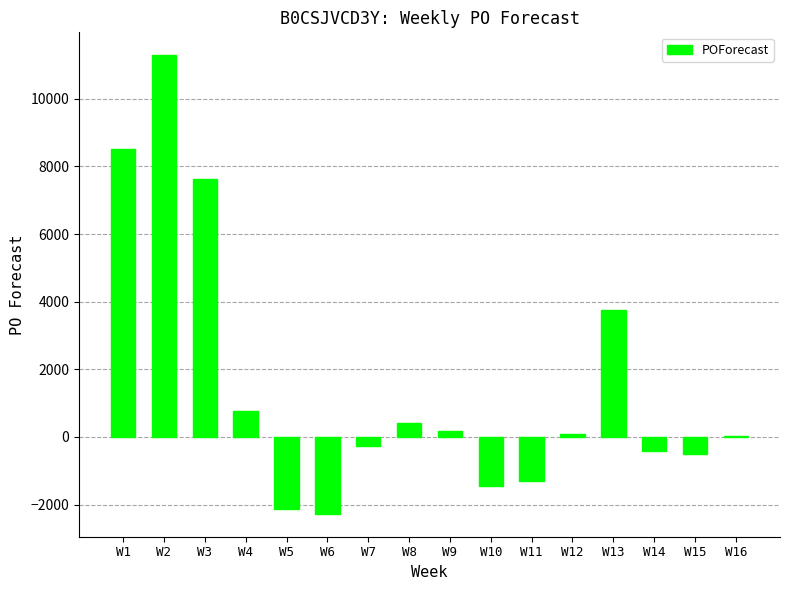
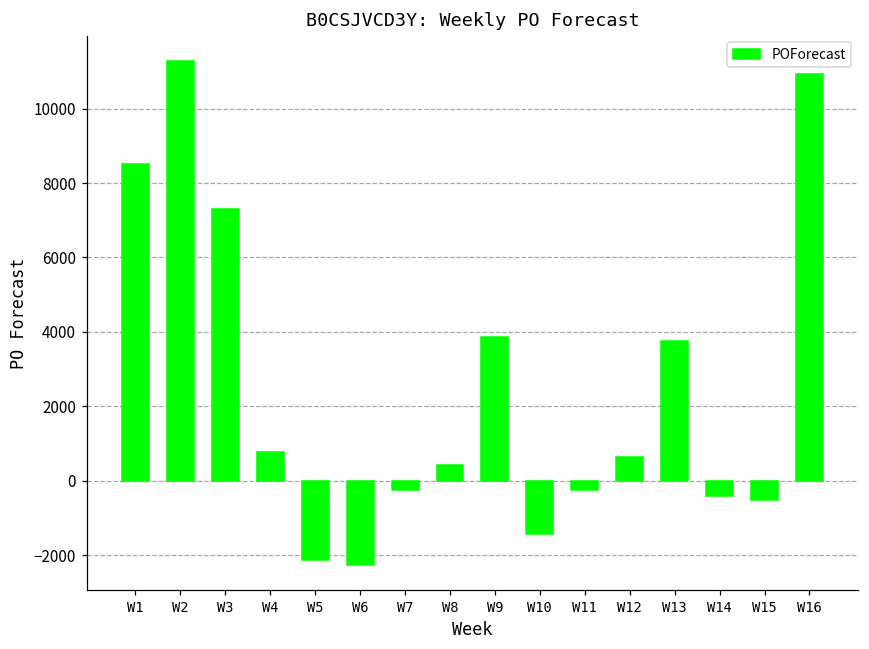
W3: 7600 -> 7300
W9: 200 -> 3900
W11: -1300 -> -200
W12: 100 -> 600
W16: 0 -> 10900
